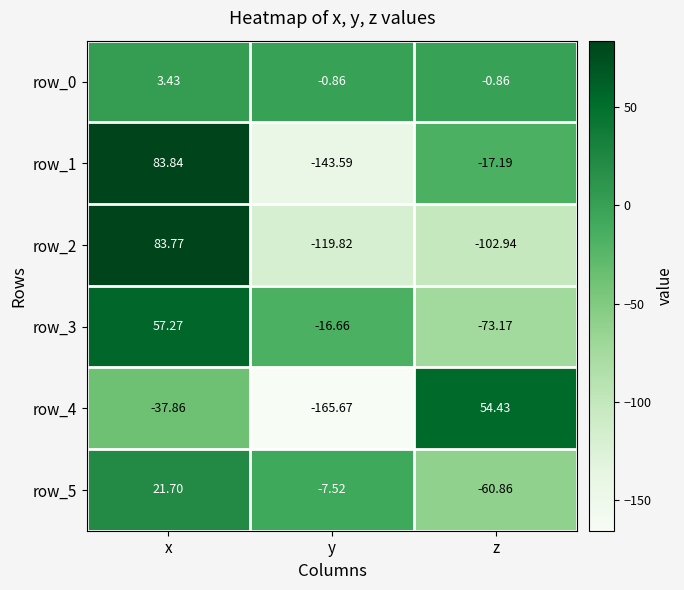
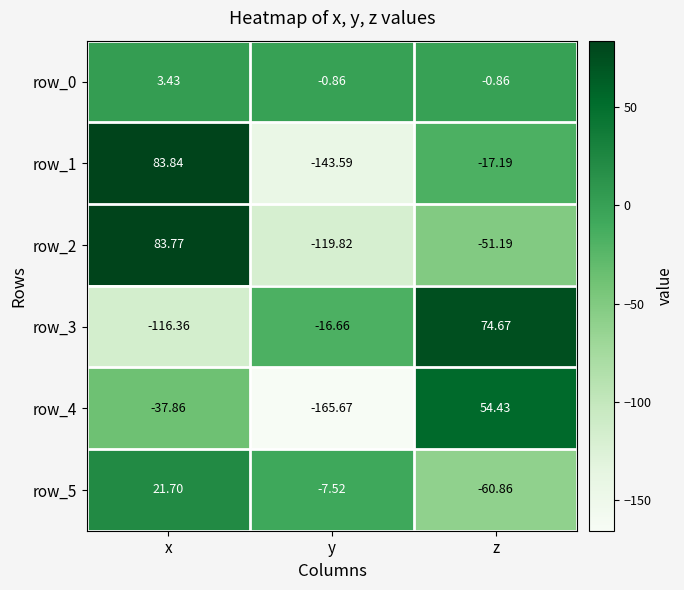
row_2, z: -102.94 -> -51.19
row_3, x: 57.27 -> -116.36
row_3, z: -73.17 -> 74.67
